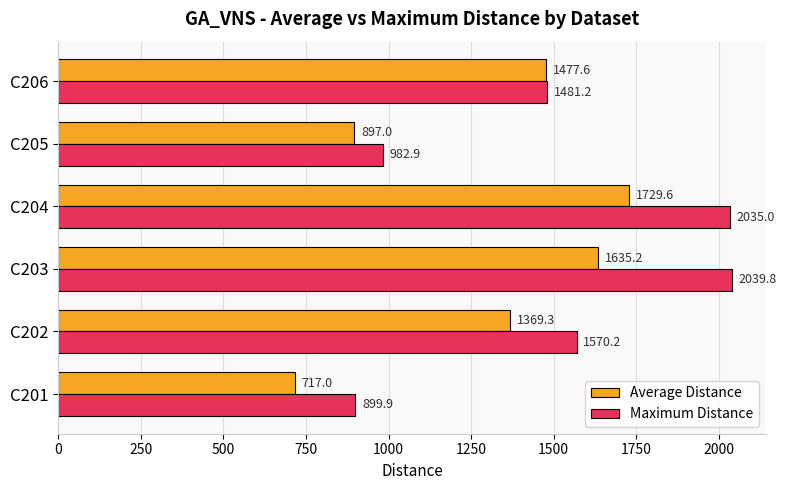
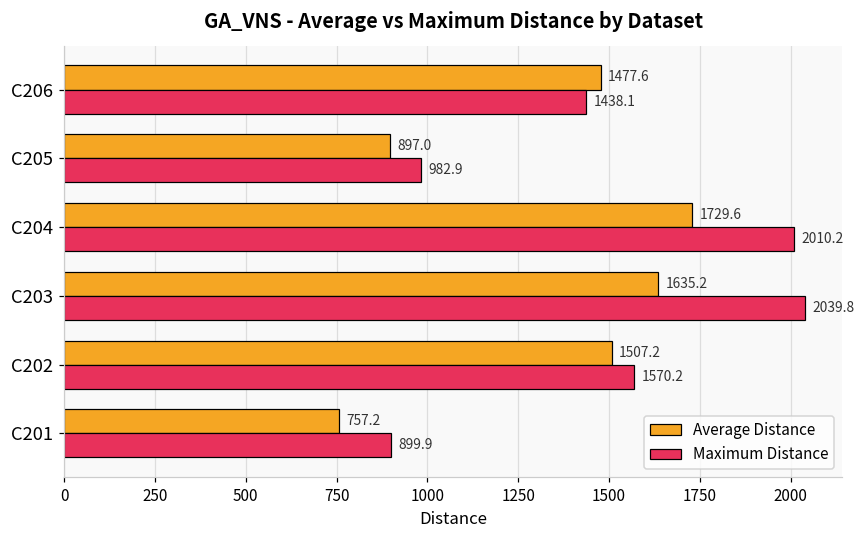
Maximum Distance, C206: 1481.2 -> 1438.1
Maximum Distance, C204: 2035.0 -> 2010.2
Average Distance, C202: 1369.3 -> 1507.2
Average Distance, C201: 717.0 -> 757.2
